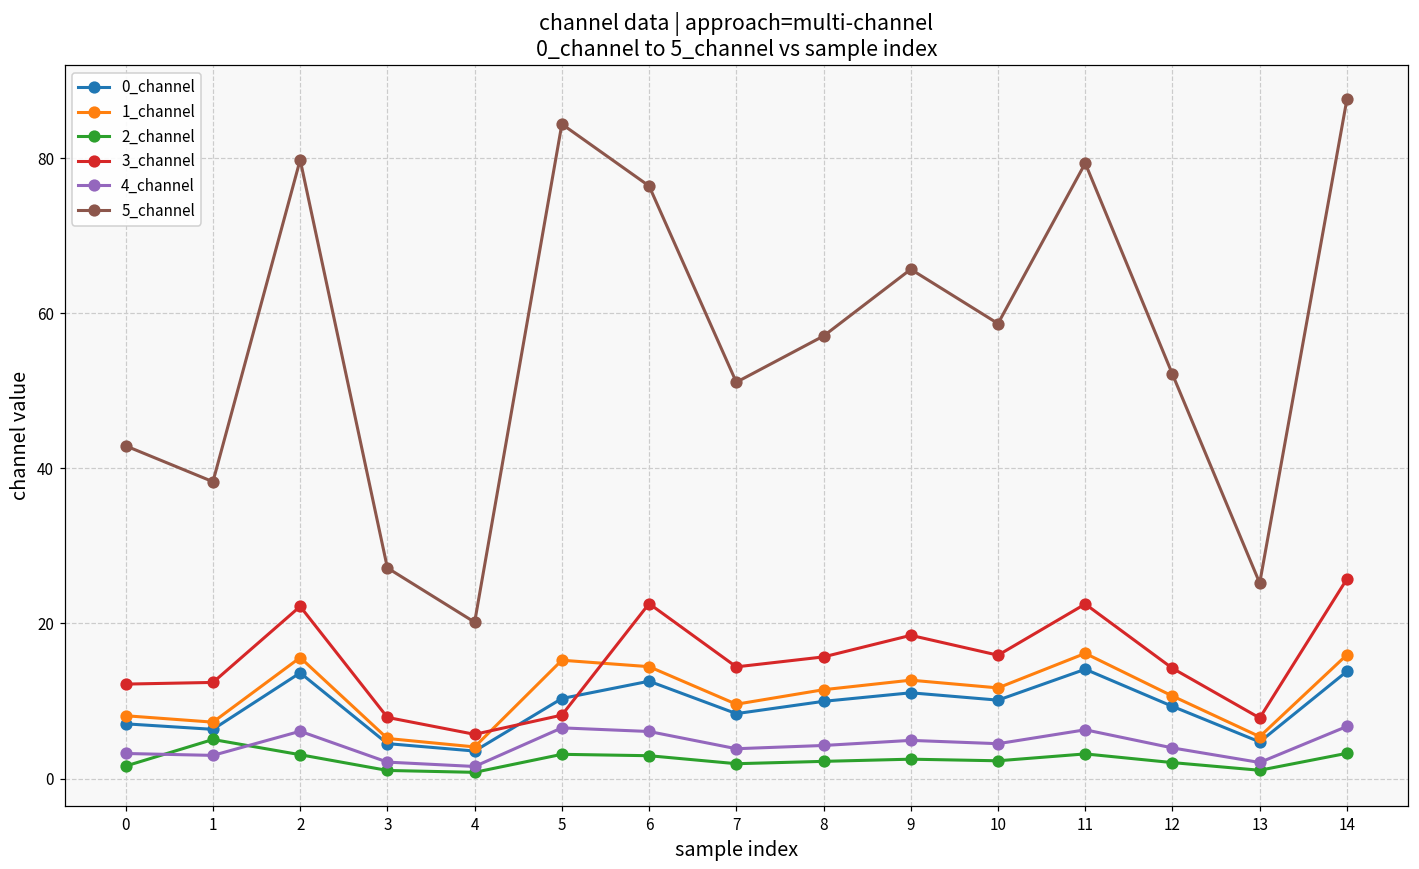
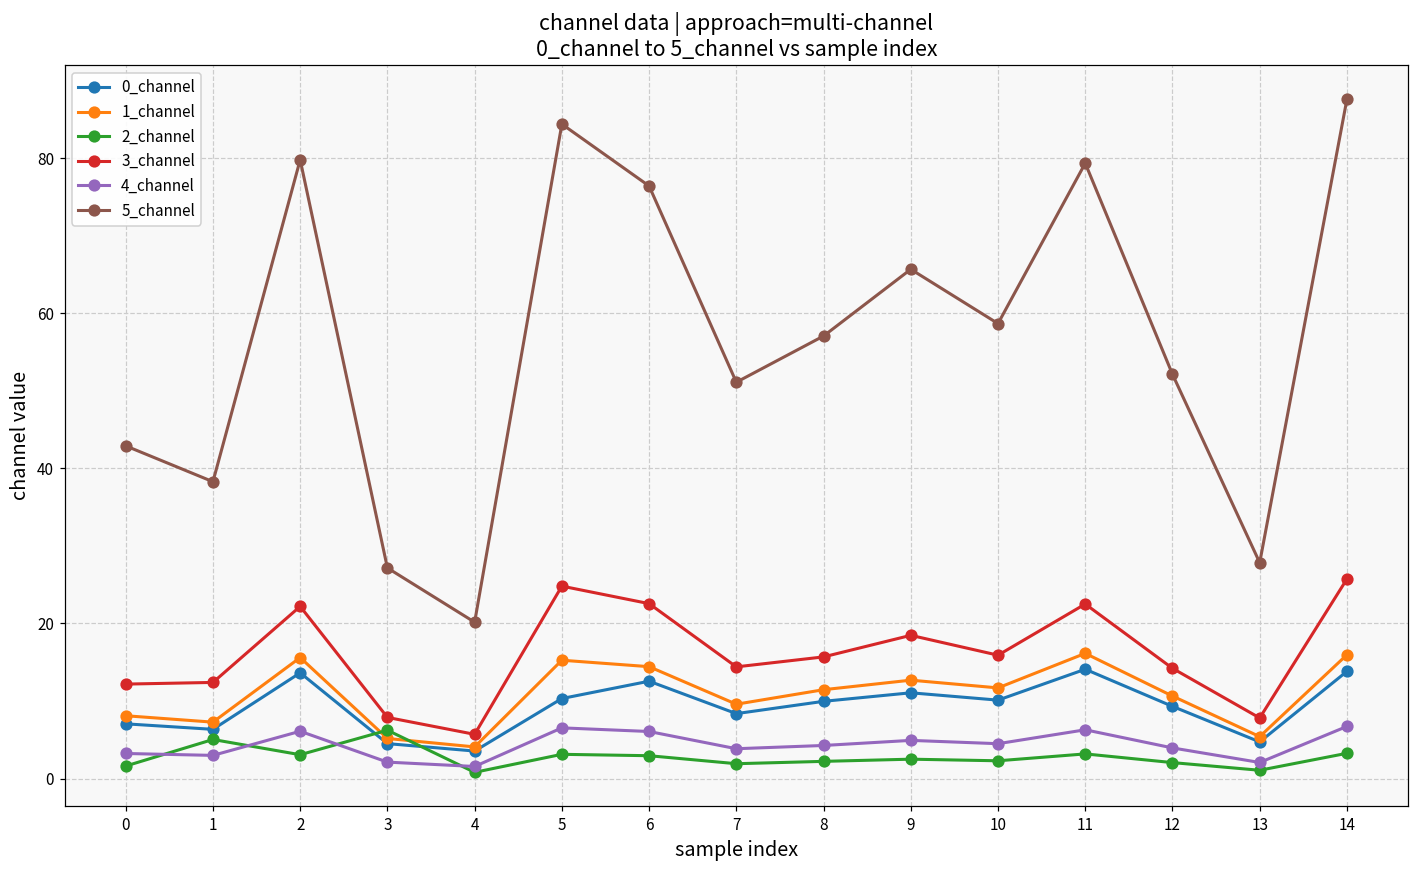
2_channel, 3: 1 -> 6
3_channel, 5: 8 -> 25
5_channel, 13: 25 -> 28
